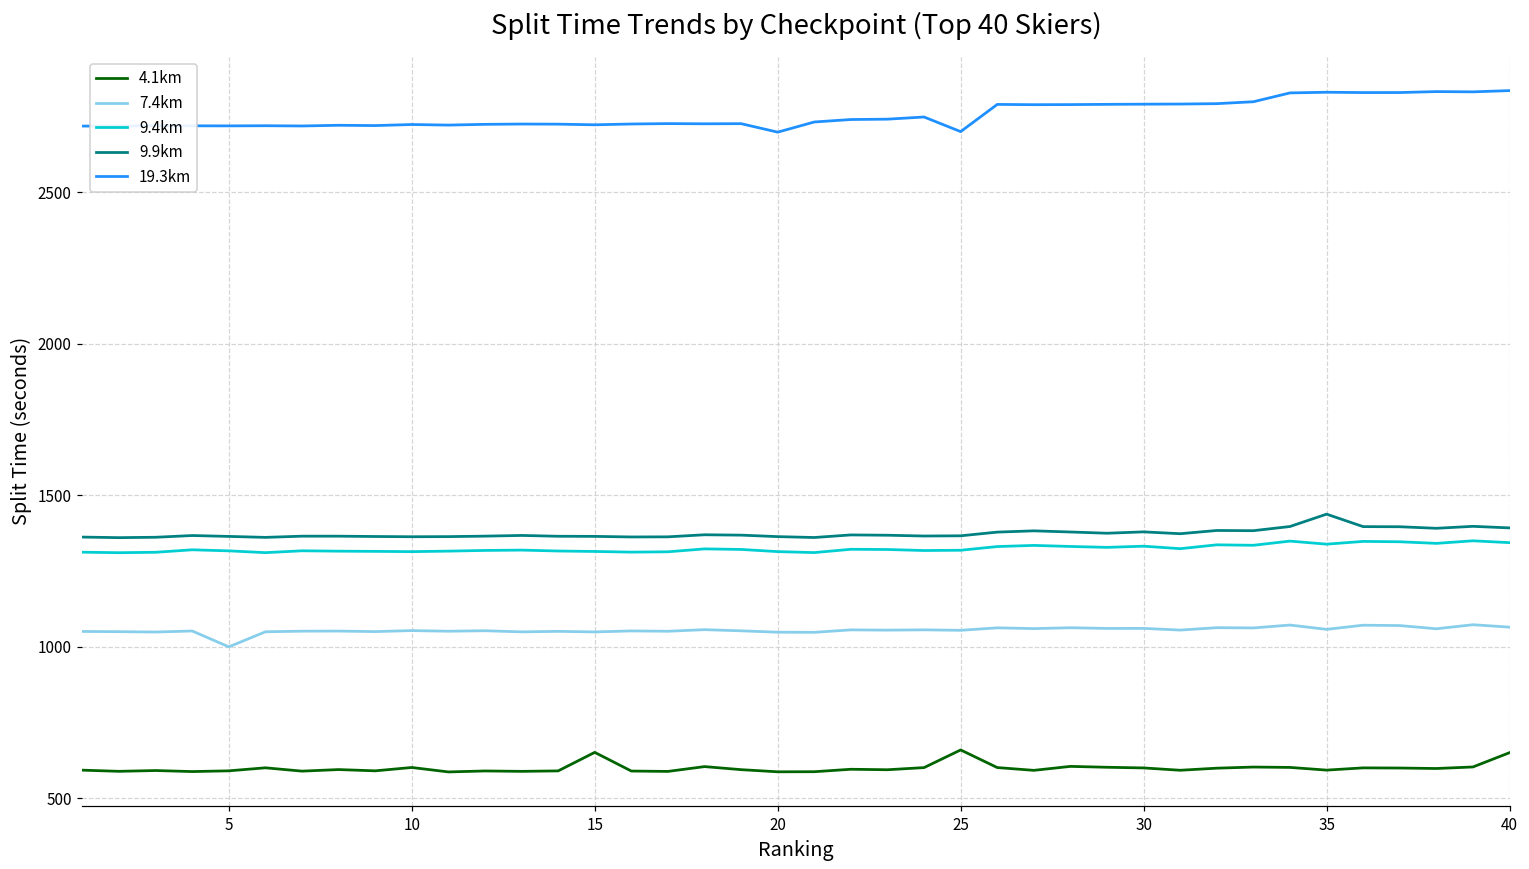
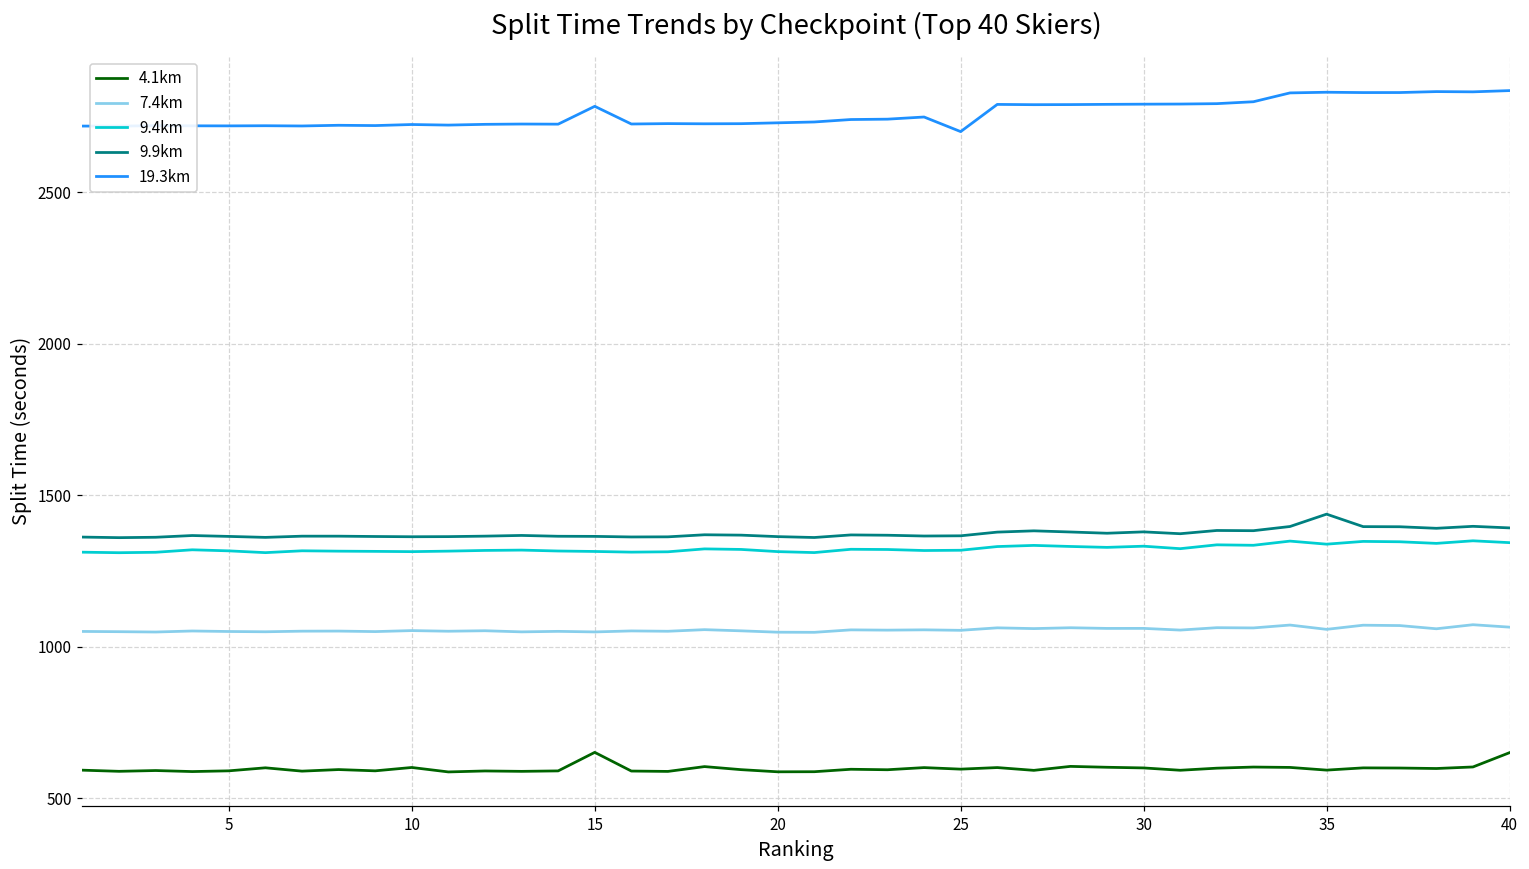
7.4km, 5: 1000 -> 1050
19.3km, 15: 2720 -> 2780
19.3km, 20: 2700 -> 2730
4.1km, 25: 660 -> 600
